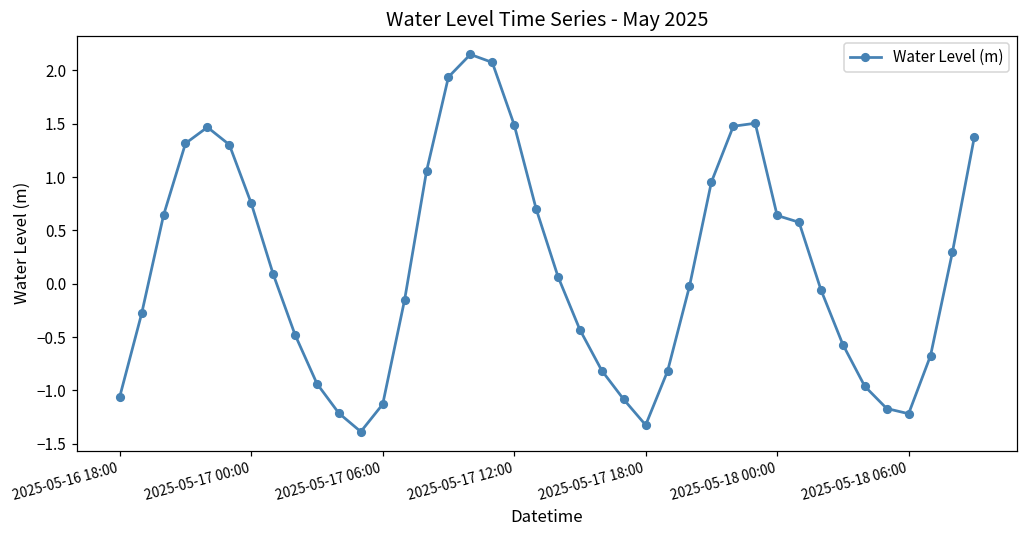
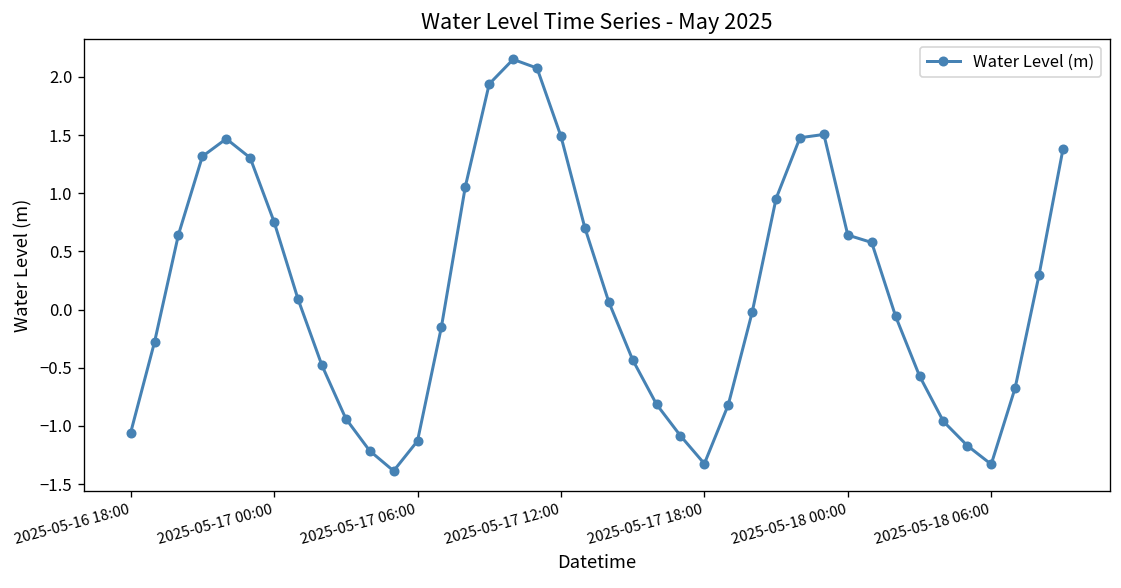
2025-05-18 06:00: -1.2 -> -1.3
